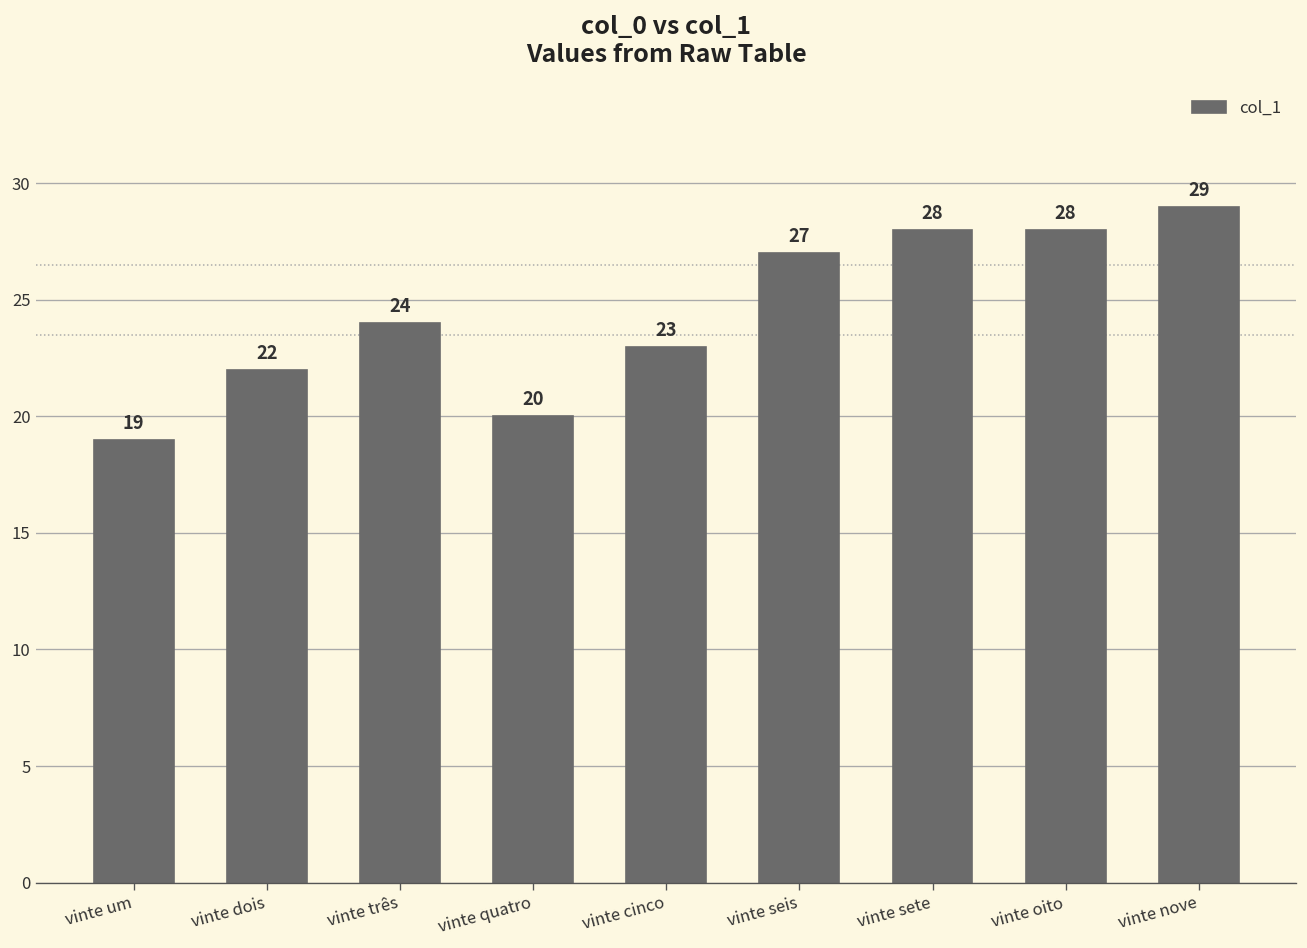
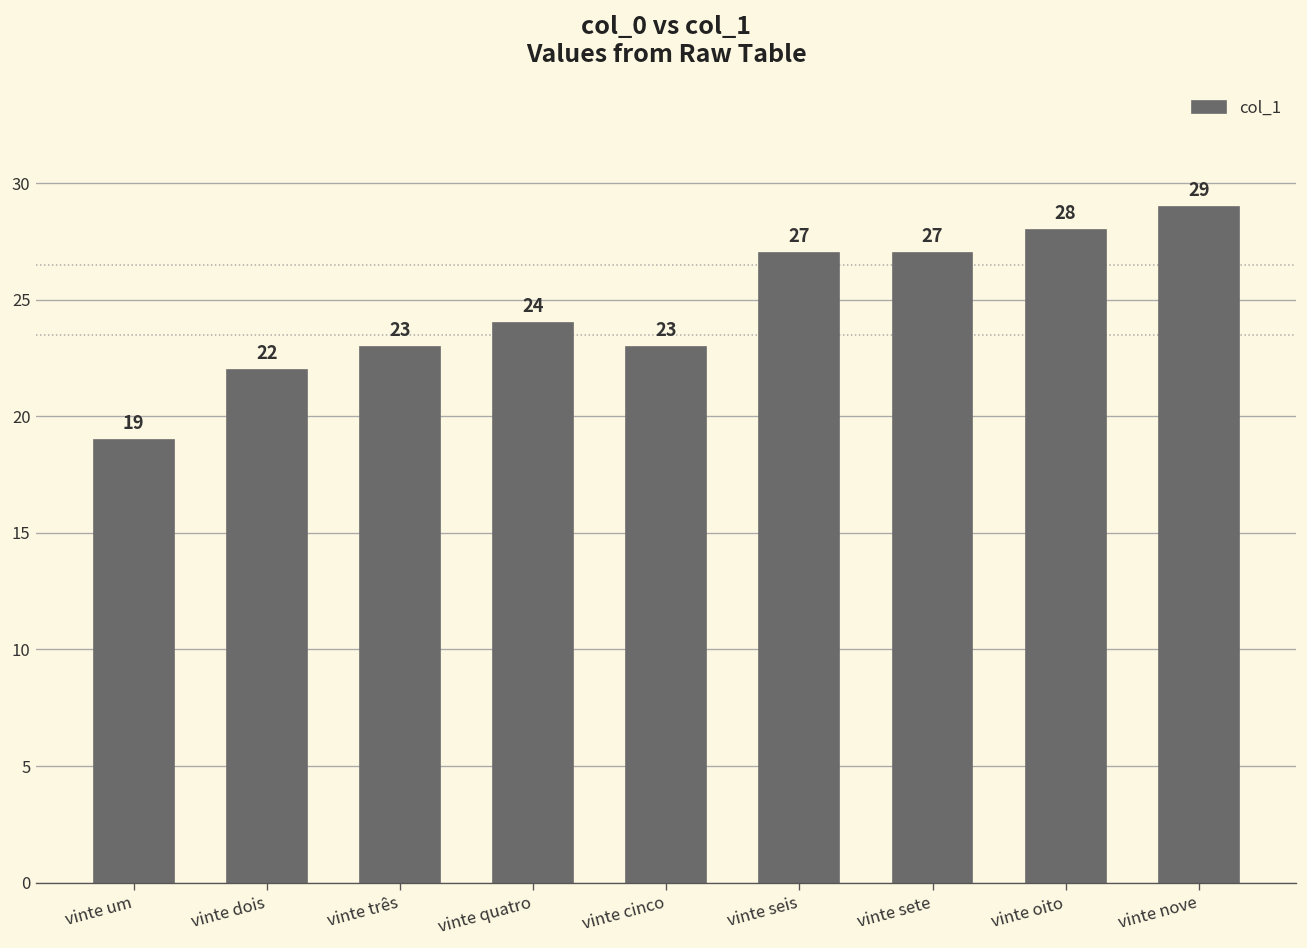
vinte três: 24 -> 23
vinte quatro: 20 -> 24
vinte sete: 28 -> 27
